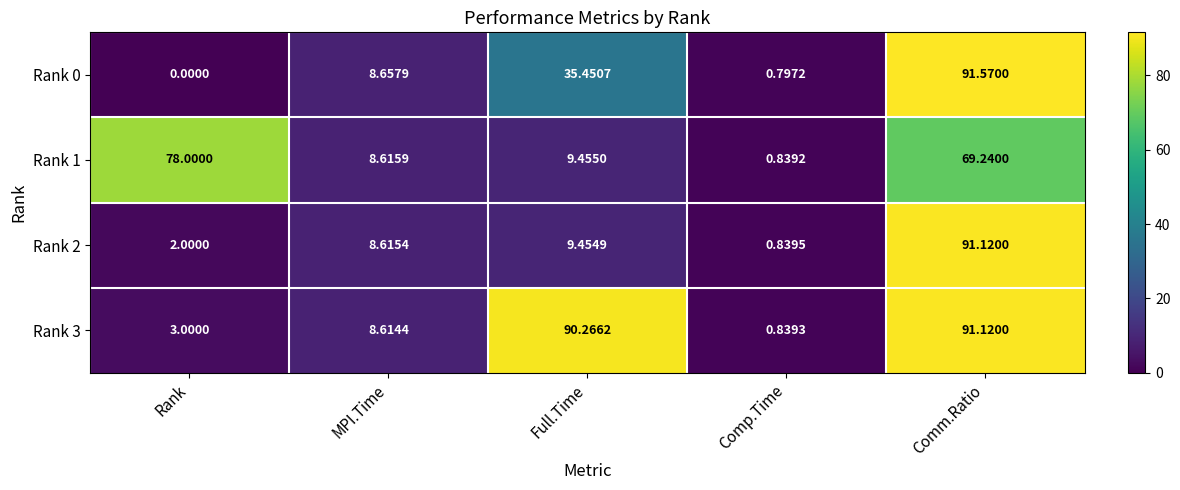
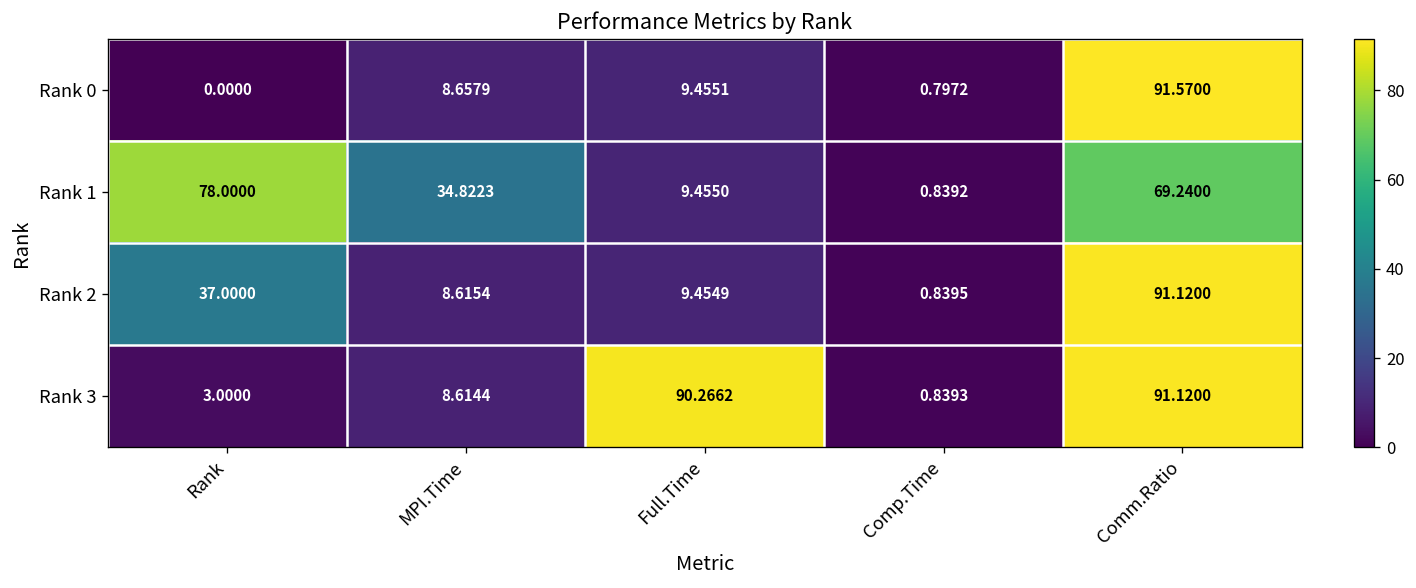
Rank 0, Full.Time: 35.4507 -> 9.4551
Rank 1, MPI.Time: 8.6159 -> 34.8223
Rank 2, Rank: 2.0000 -> 37.0000
